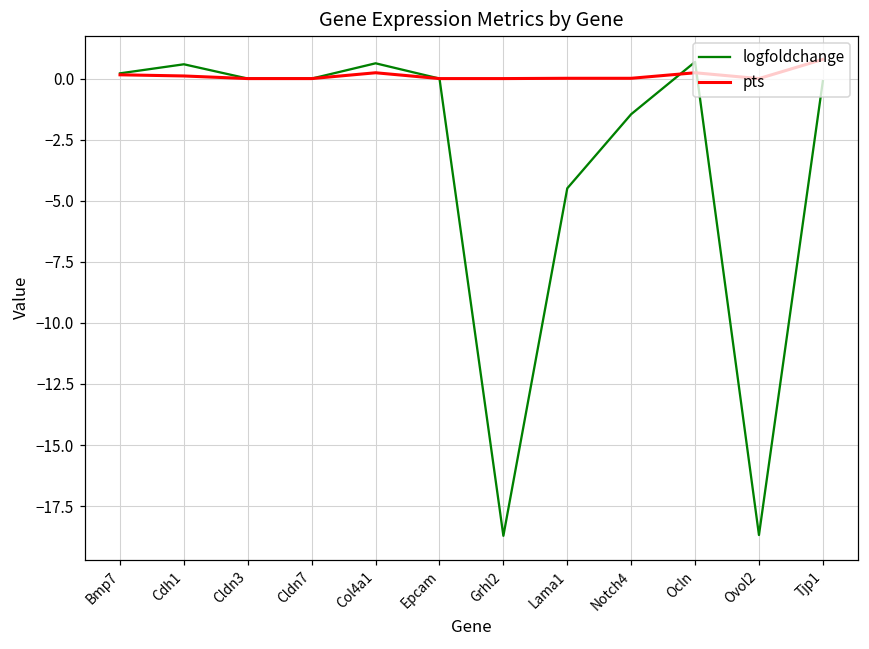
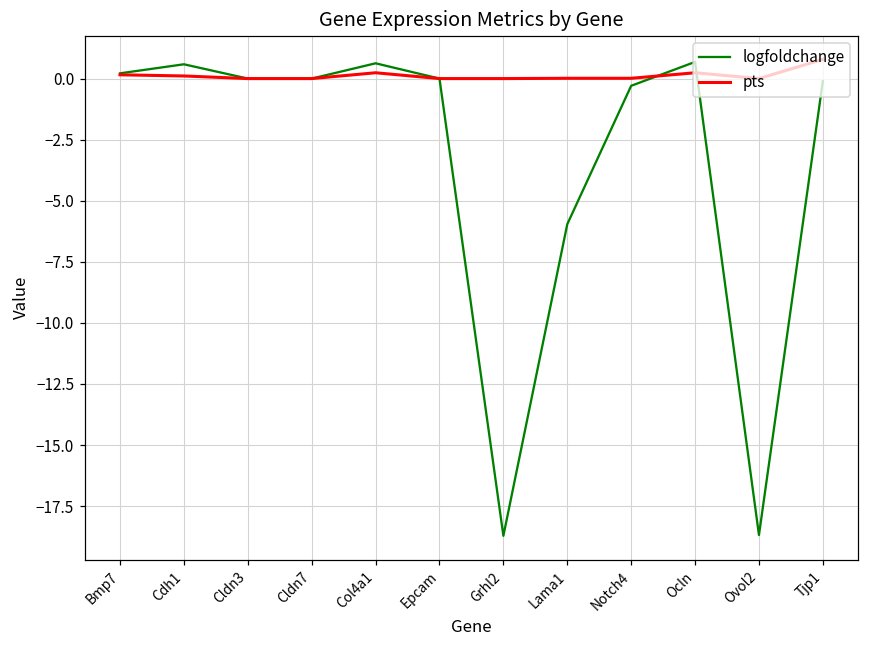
logfoldchange, Lama1: -4.5 -> -6.0
logfoldchange, Notch4: -1.5 -> -0.3
